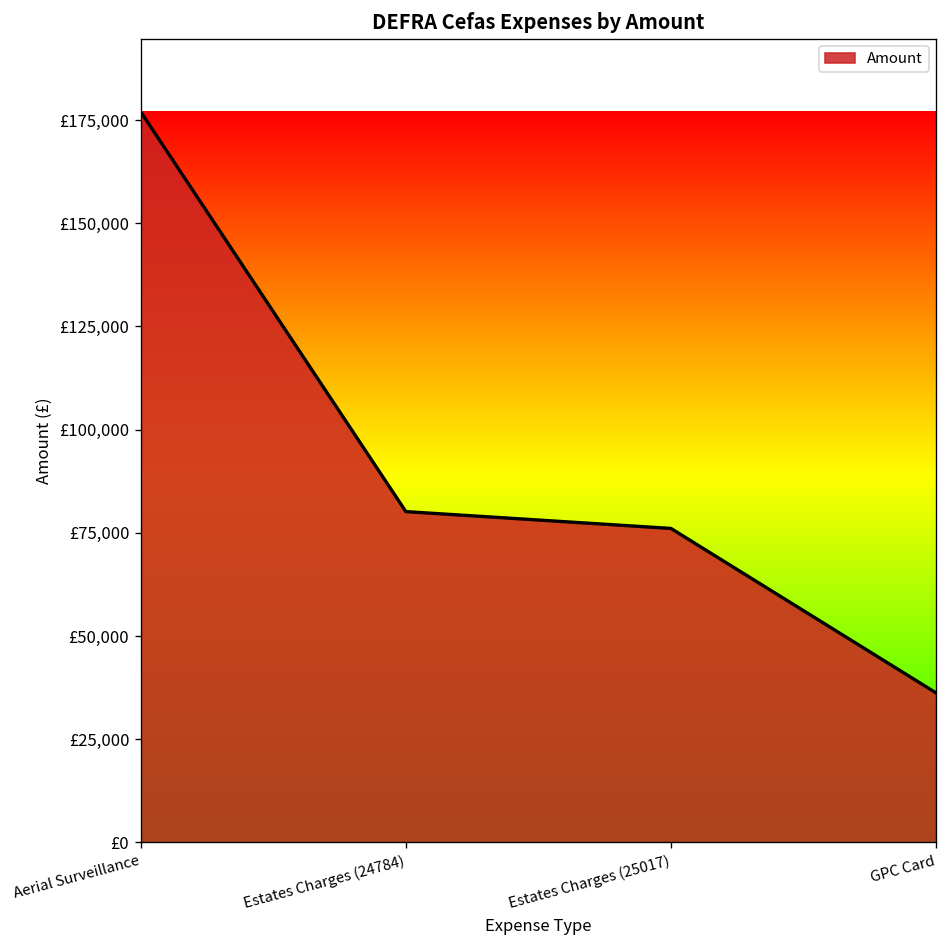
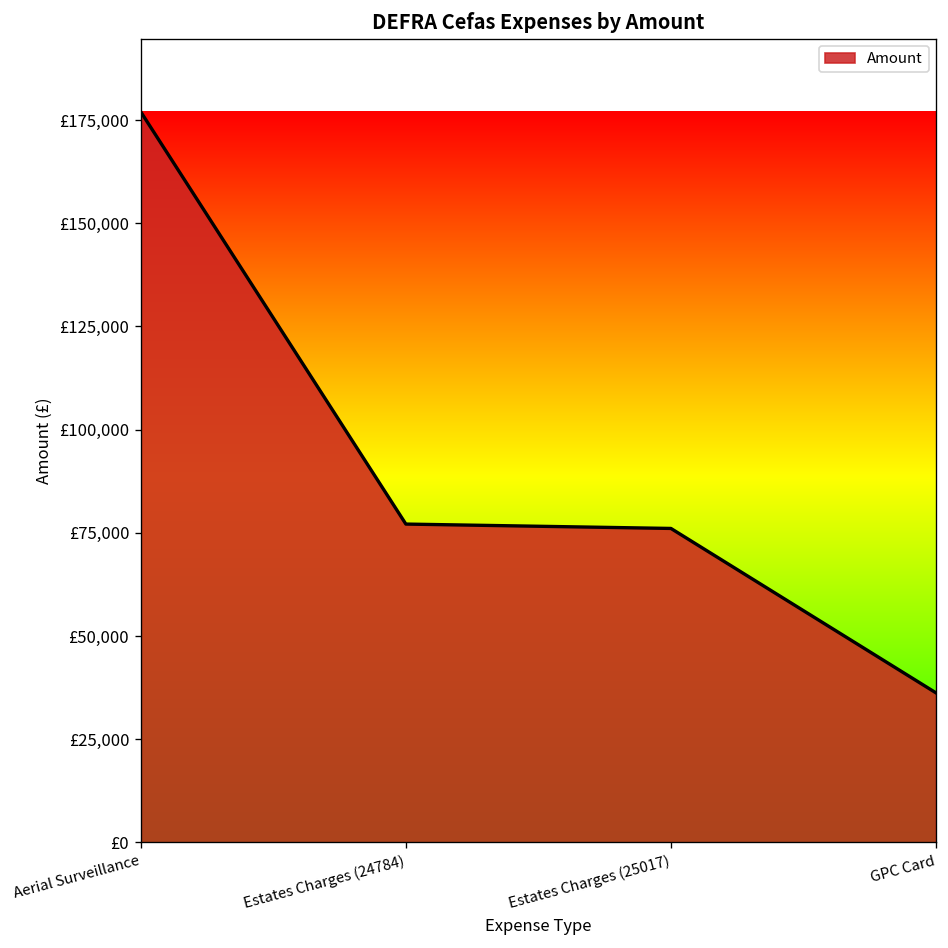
Estates Charges (24784): £80,000 -> £77,000
